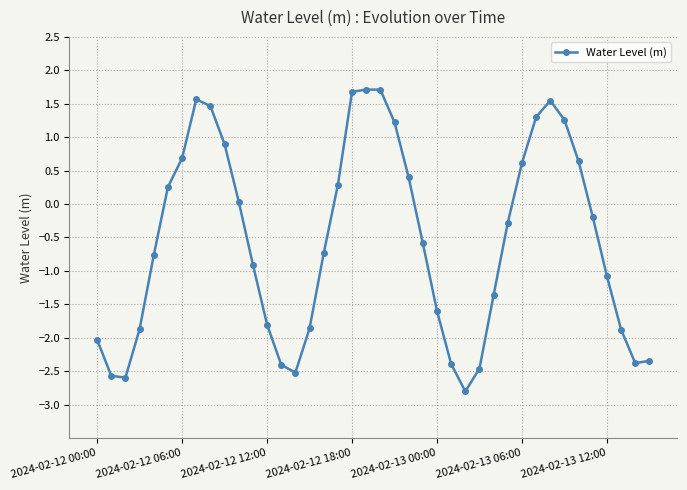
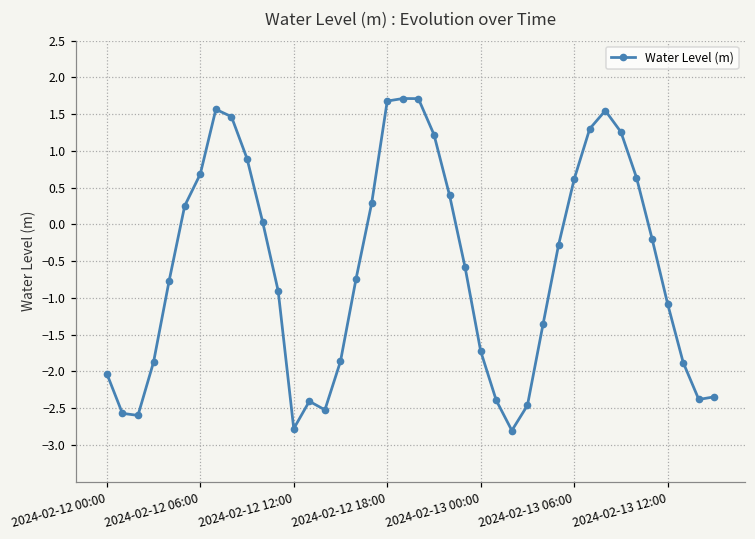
2024-02-12 12:00: -1.8 -> -2.8
2024-02-13 00:00: -1.6 -> -1.7
